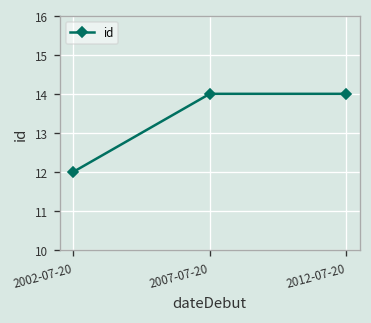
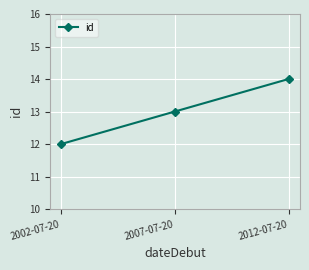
2007-07-20: 14 -> 13
